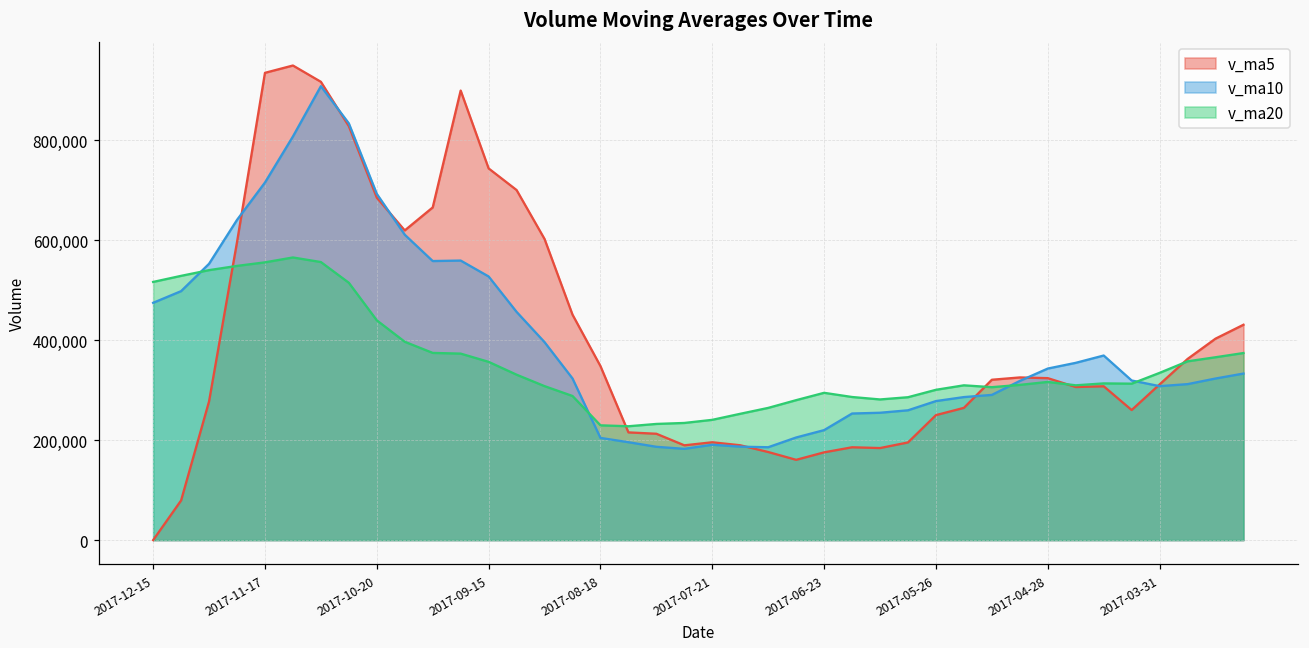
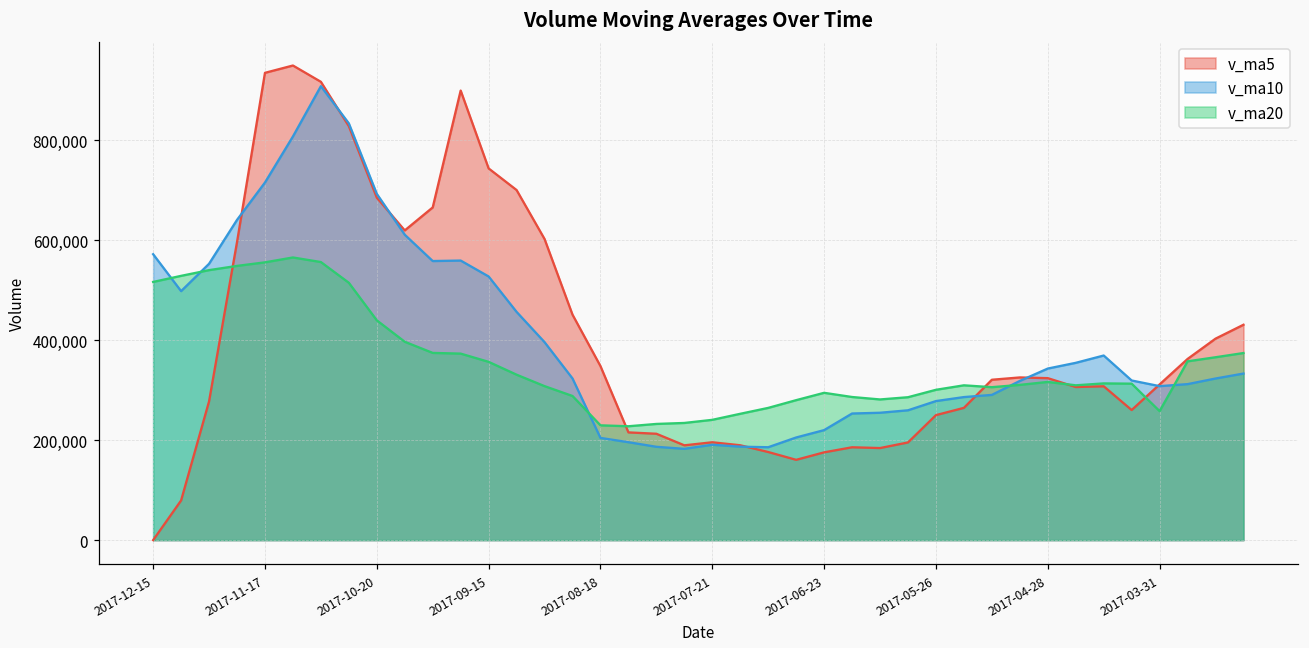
v_ma10, 2017-12-15: 470,000 -> 570,000
v_ma20, 2017-03-31: 330,000 -> 260,000
